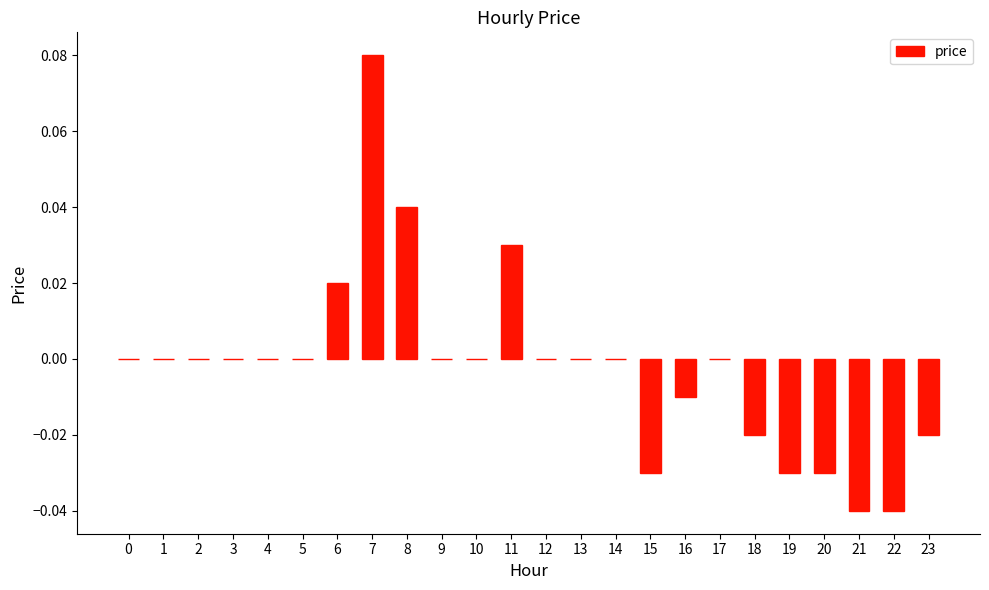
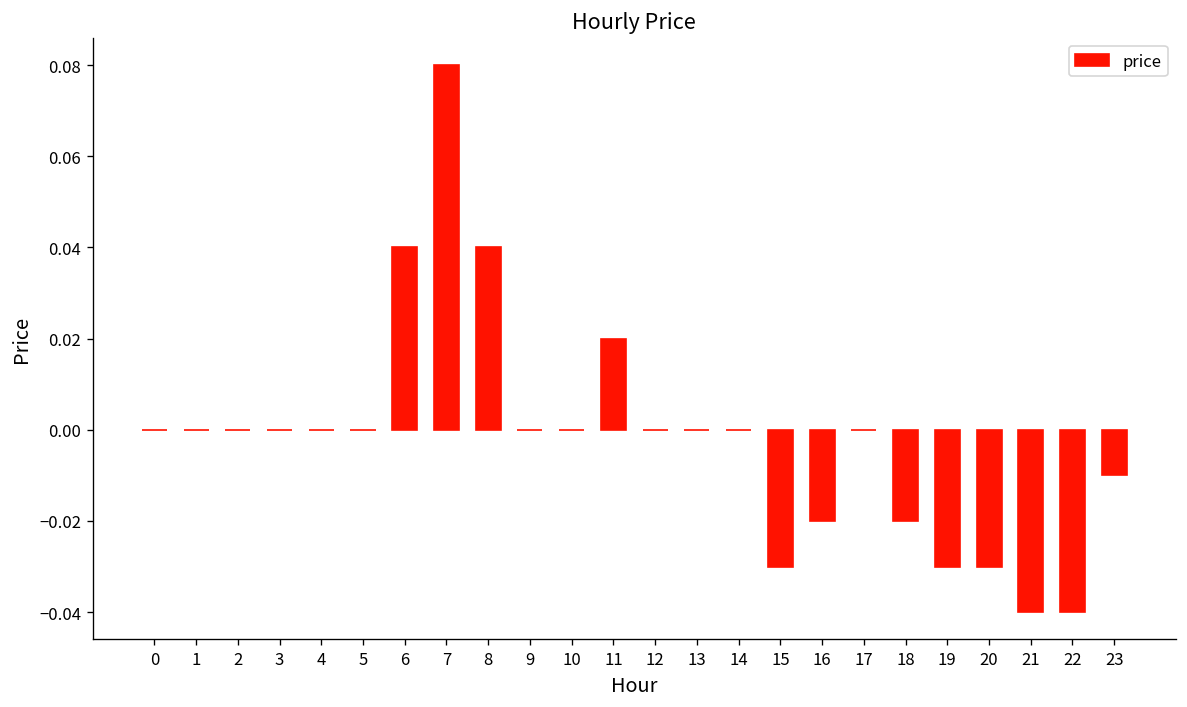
6: 0.02 -> 0.04
11: 0.03 -> 0.02
16: -0.01 -> -0.02
23: -0.02 -> -0.01
